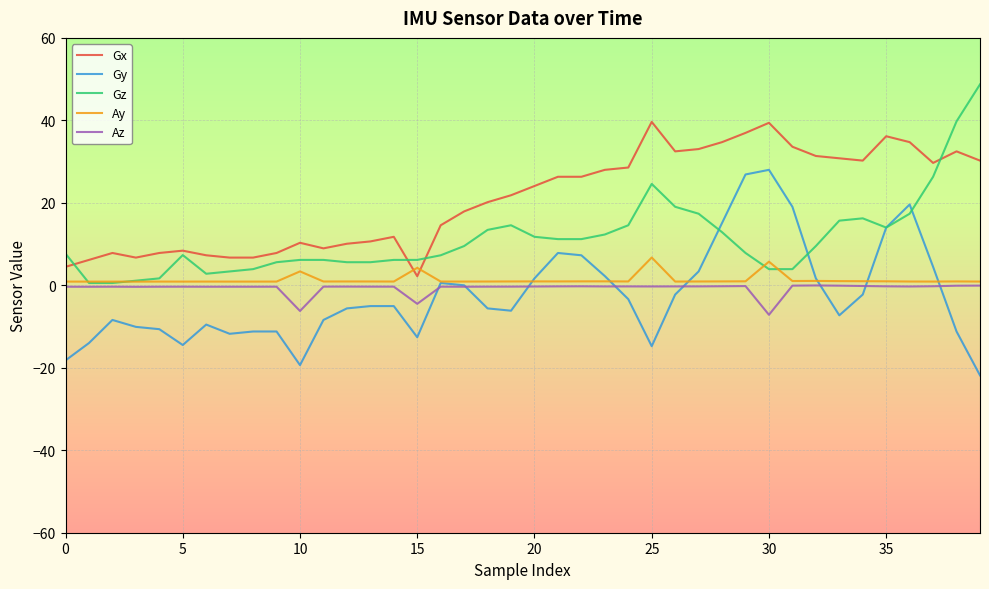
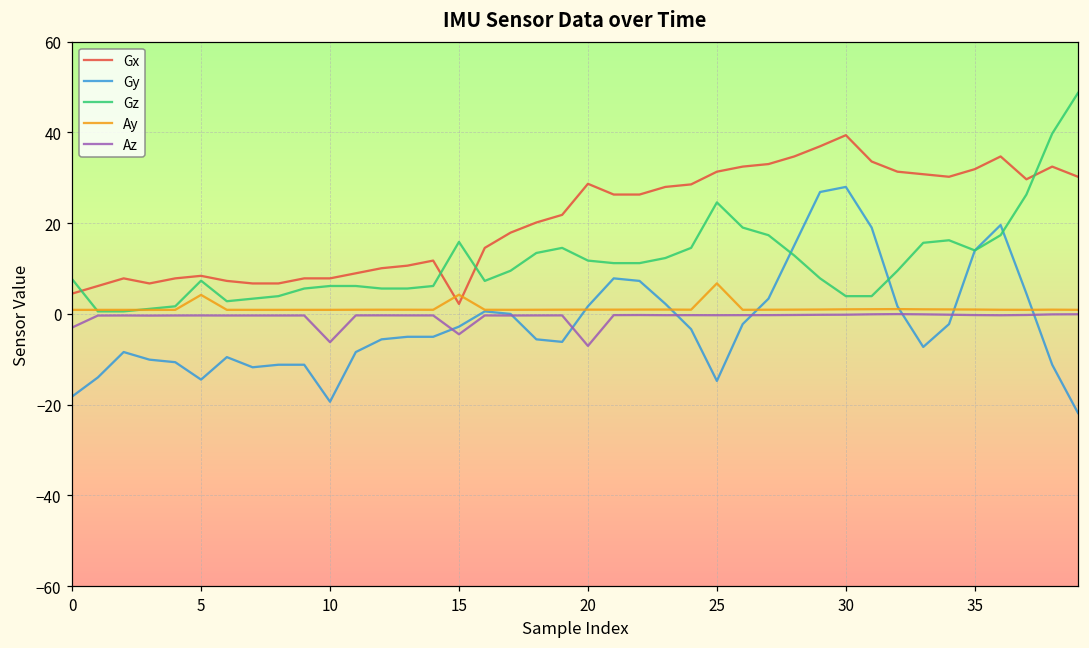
Az, 0: 0 -> -3
Ay, 5: 1 -> 4
Gx, 10: 10 -> 8
Ay, 10: 3 -> 1
Gy, 15: -13 -> -3
Gz, 15: 6 -> 16
Gx, 20: 24 -> 29
Az, 20: 0 -> -7
Gx, 25: 40 -> 31
Ay, 30: 6 -> 1
Az, 30: -7 -> 0
Gx, 35: 36 -> 32
